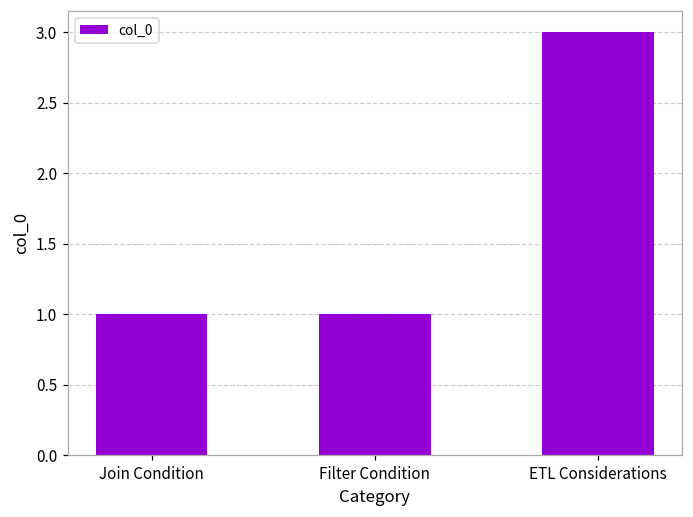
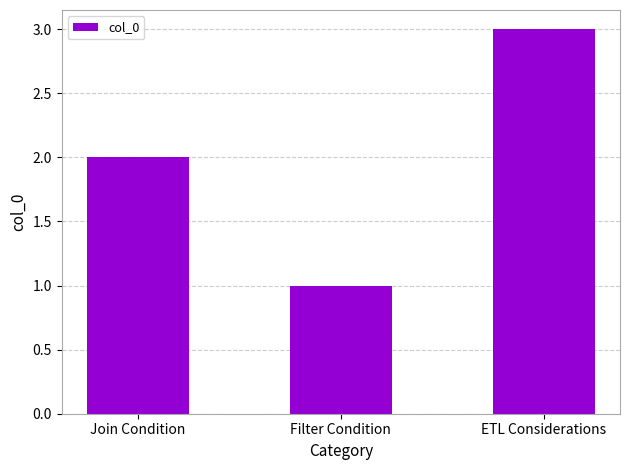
Join Condition: 1 -> 2
